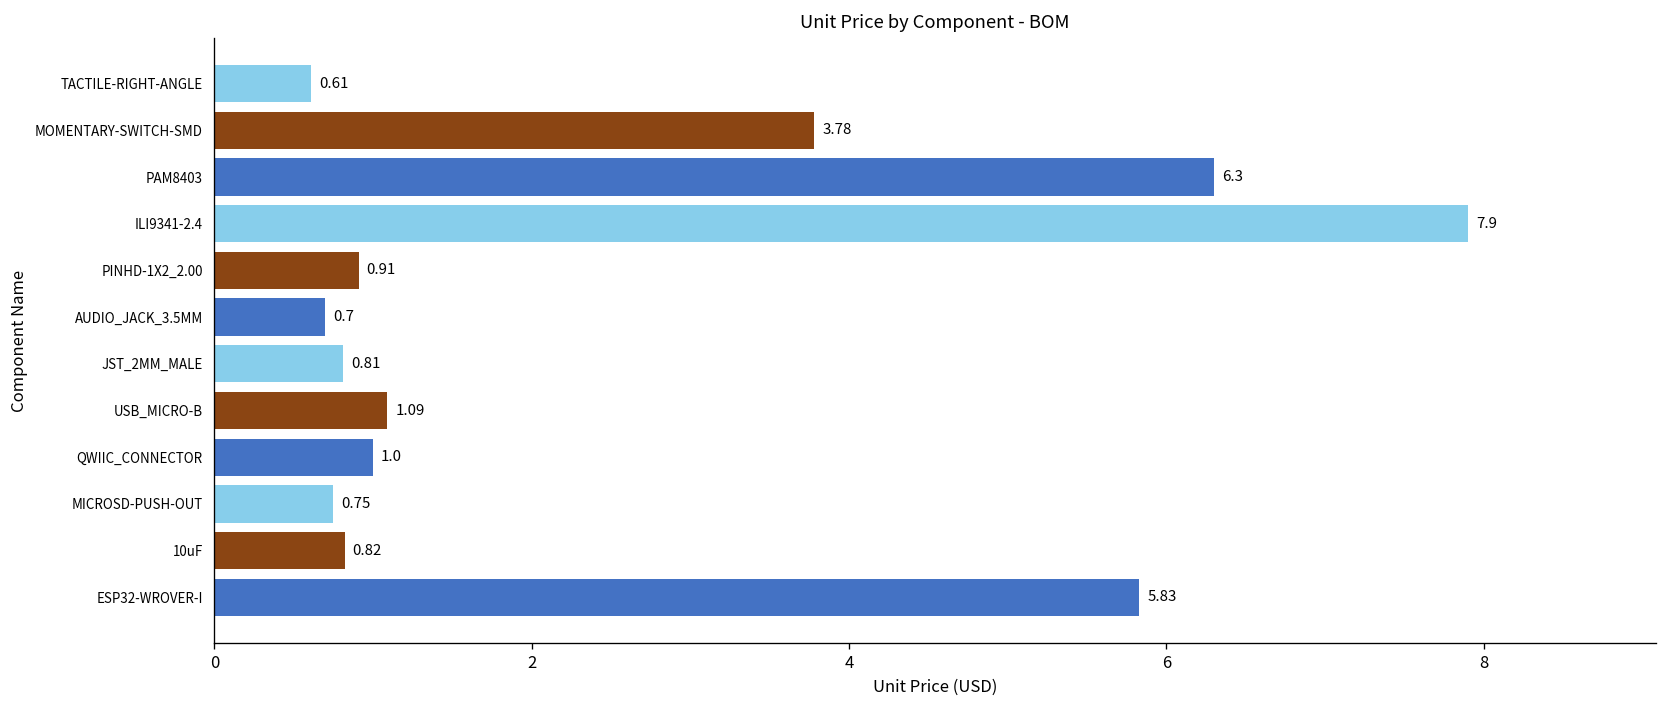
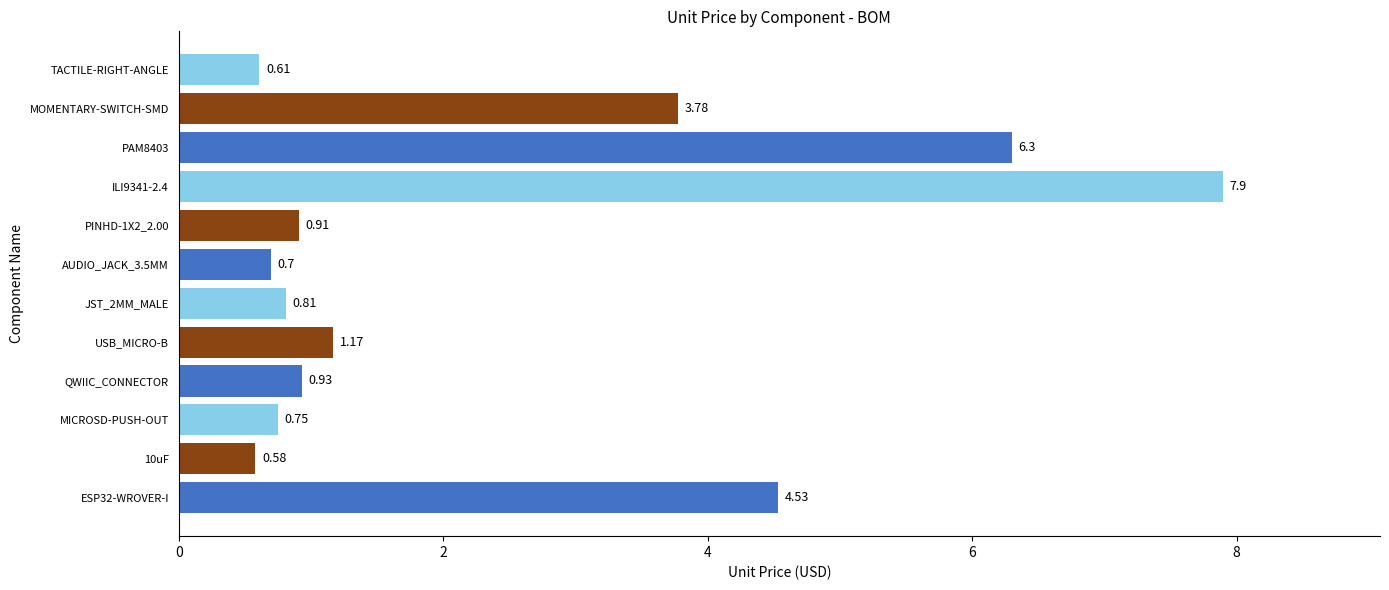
USB_MICRO-B: 1.09 -> 1.17
QWIIC_CONNECTOR: 1.0 -> 0.93
10uF: 0.82 -> 0.58
ESP32-WROVER-I: 5.83 -> 4.53
